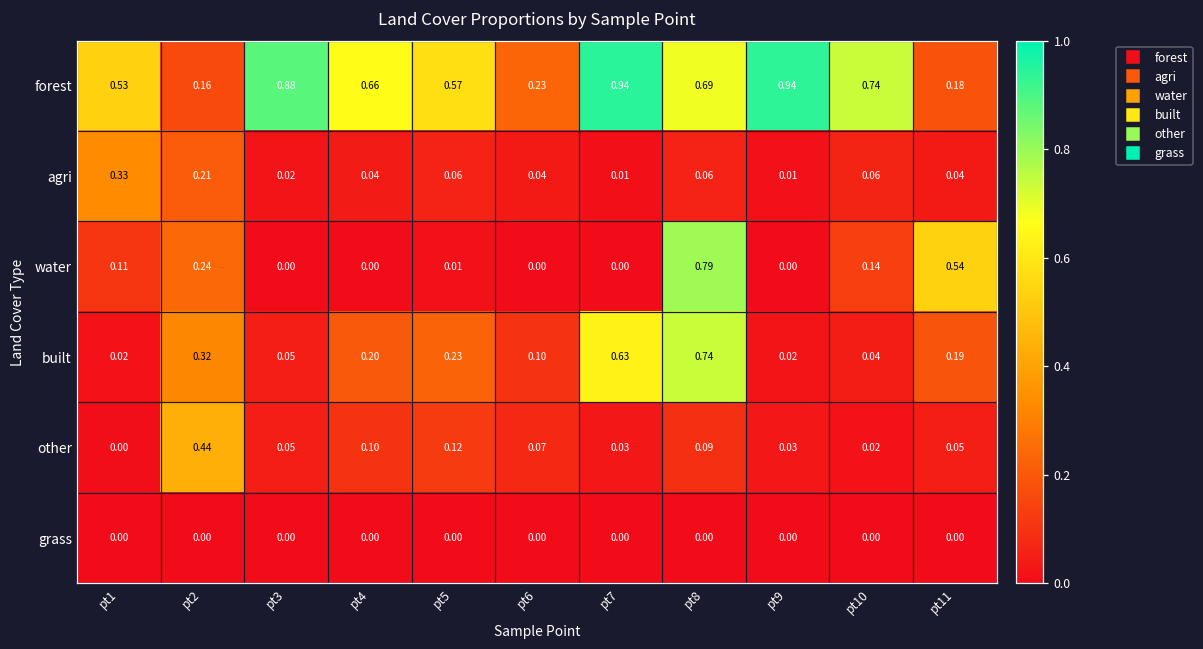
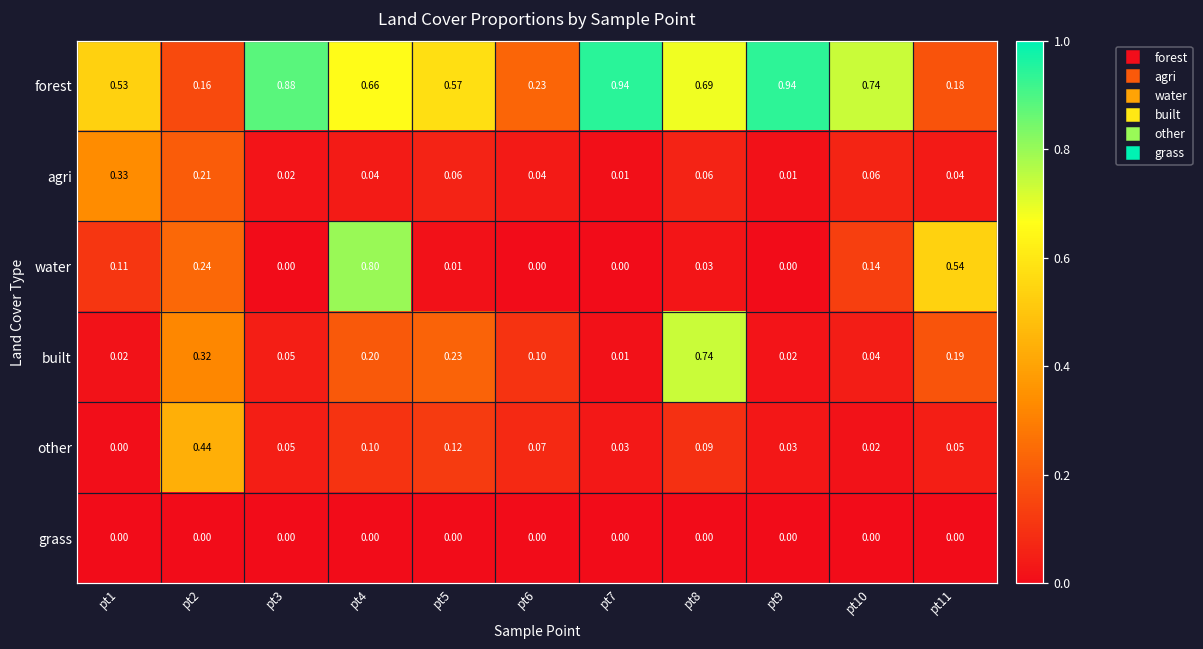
water, pt4: 0.00 -> 0.80
water, pt8: 0.79 -> 0.03
built, pt7: 0.63 -> 0.01
